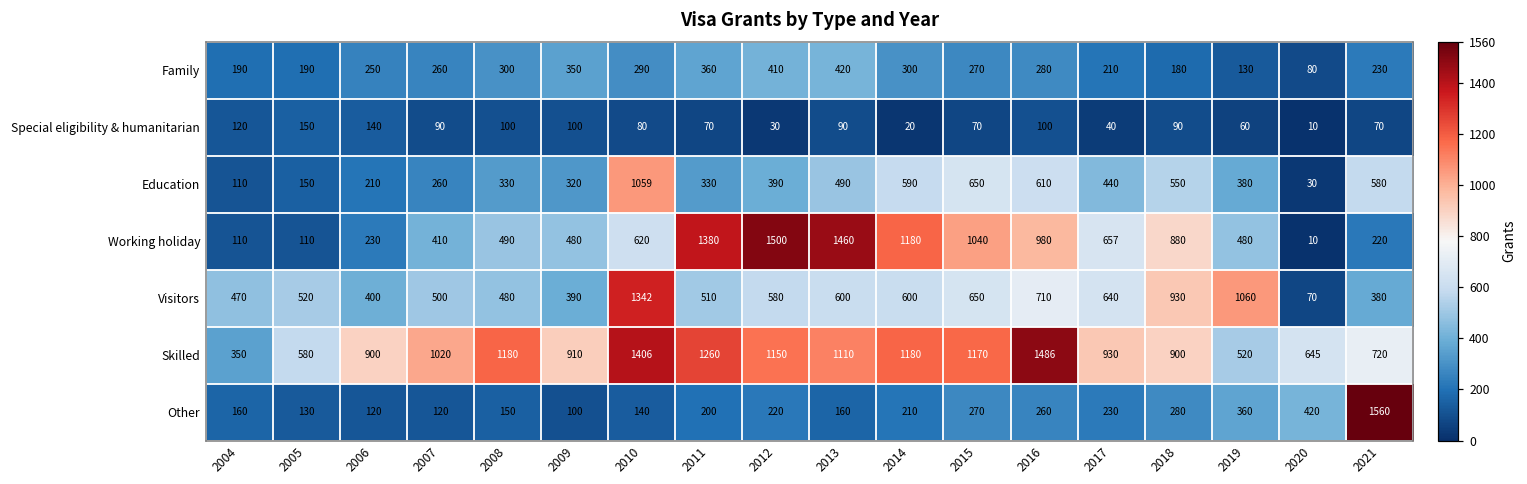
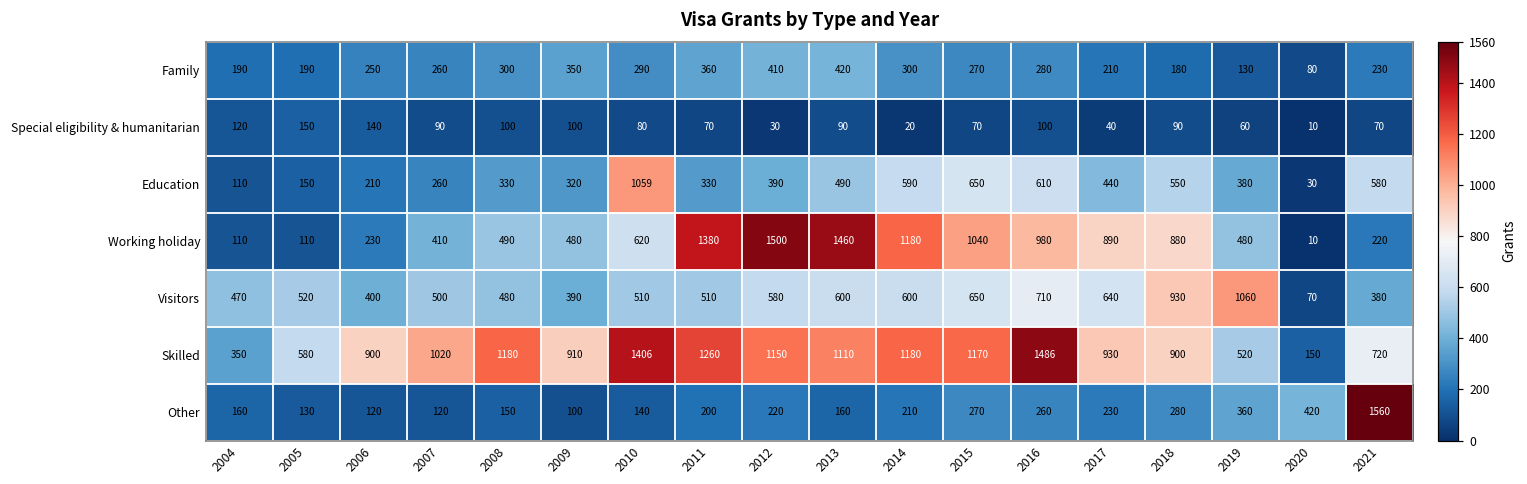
Working holiday, 2017: 657 -> 890
Visitors, 2010: 1342 -> 510
Skilled, 2020: 645 -> 150
